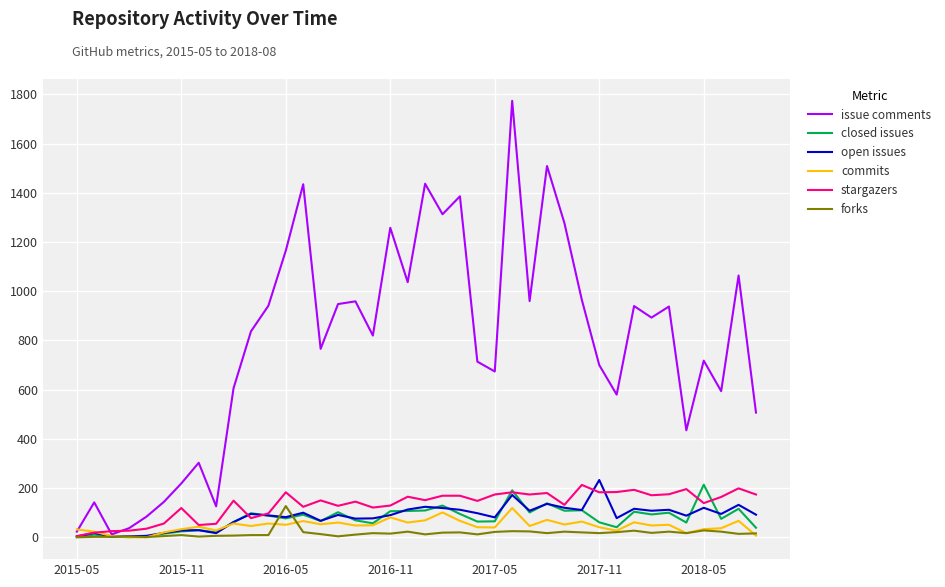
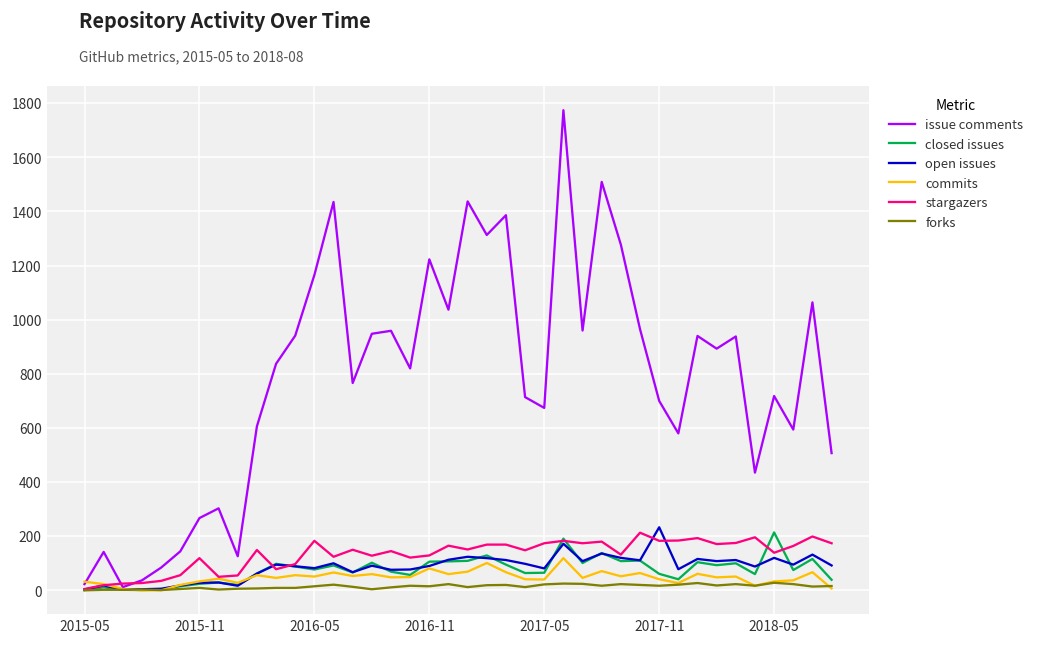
issue comments, 2015-11: 220 -> 270
forks, 2016-05: 130 -> 20
issue comments, 2016-11: 1260 -> 1220
